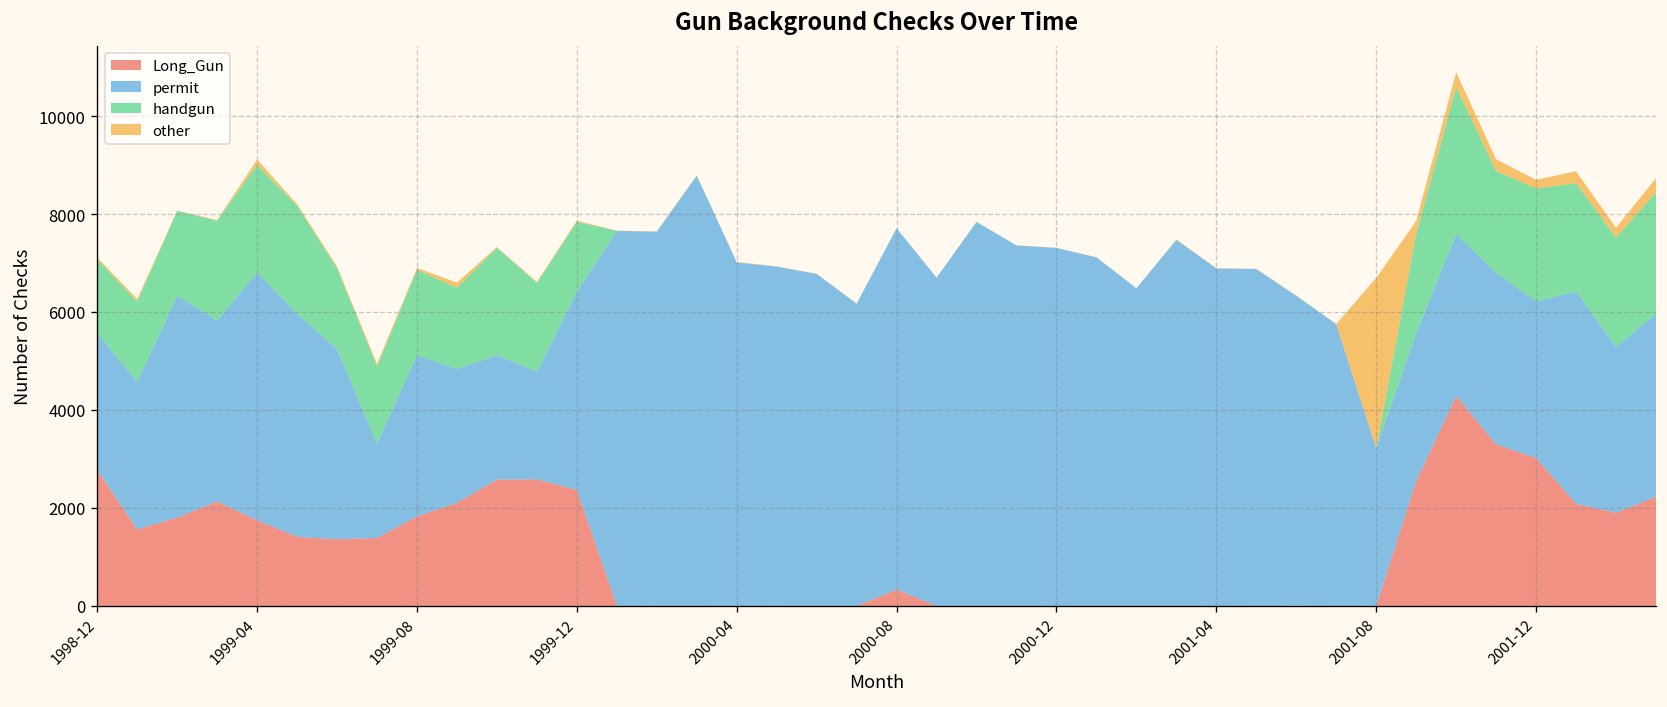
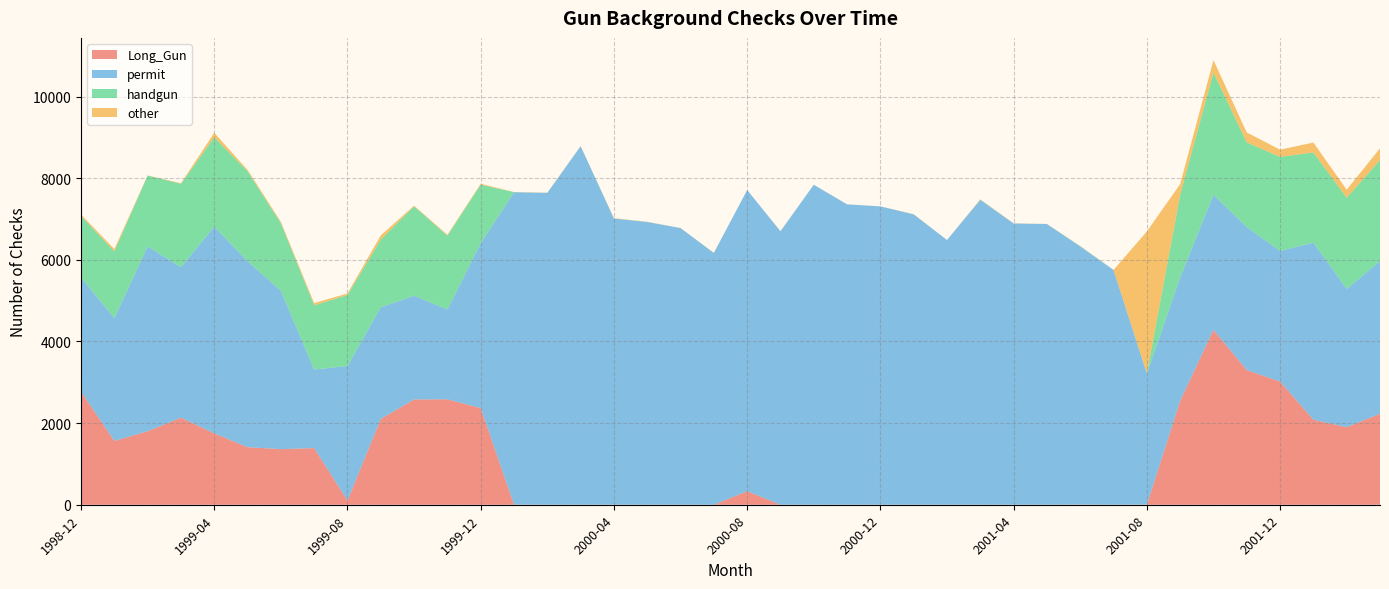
Long_Gun, 1999-08: 1800 -> 100
